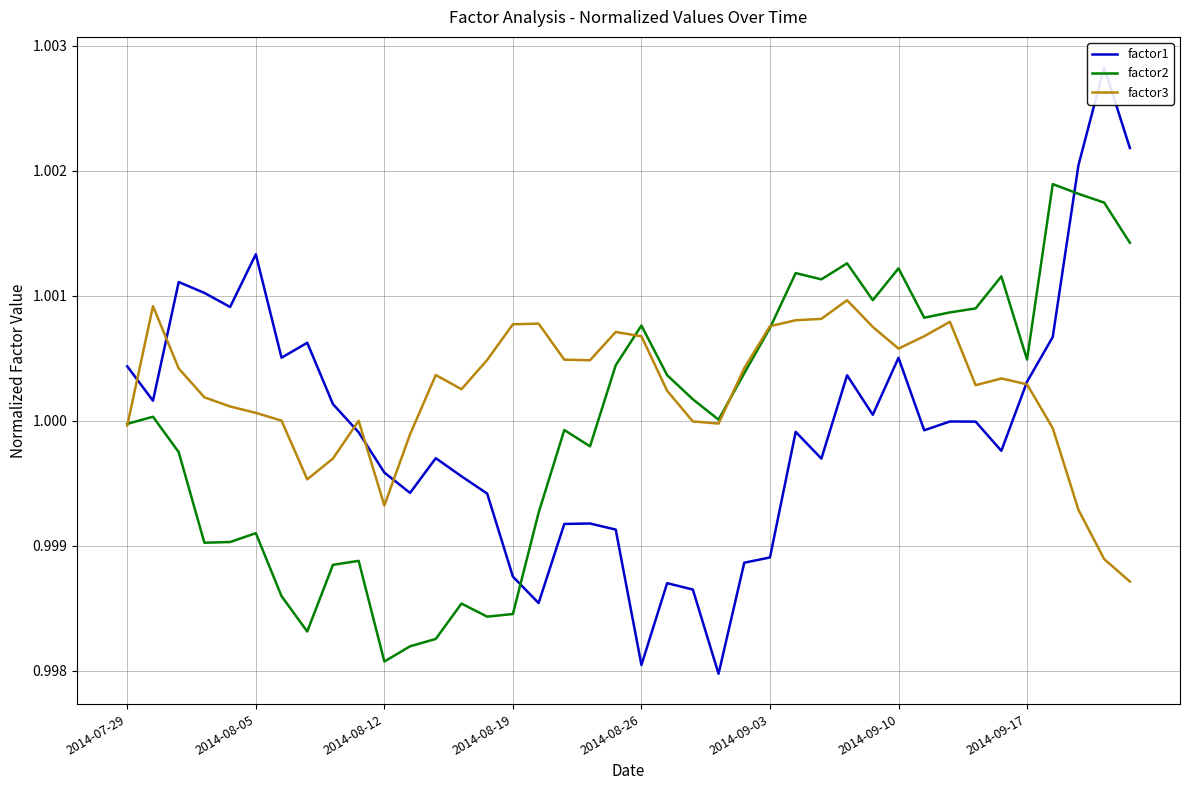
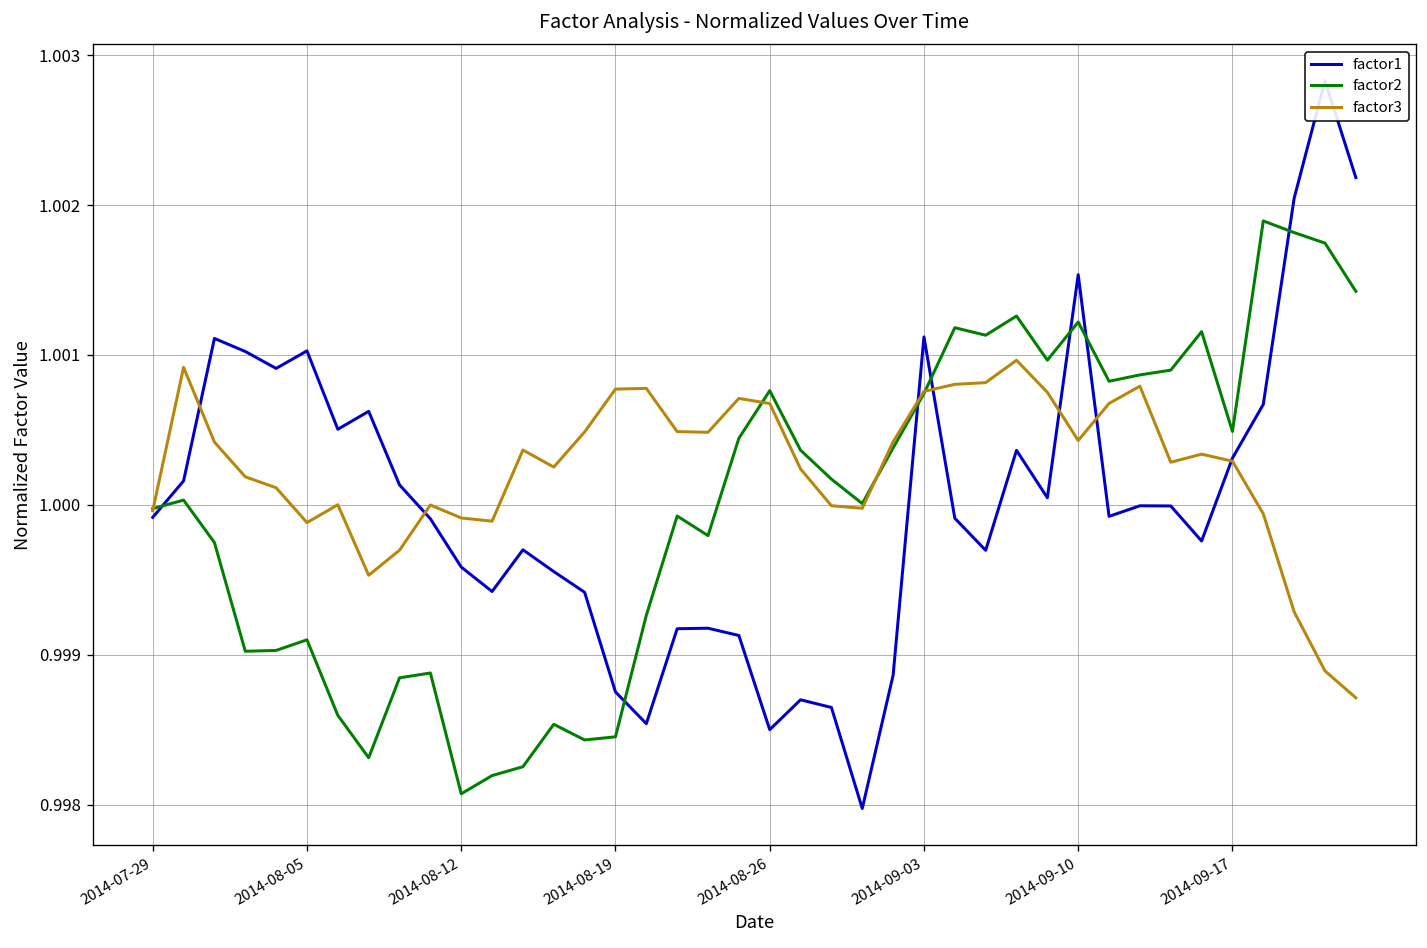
factor1, 2014-07-29: 1.00044 -> 0.99992
factor1, 2014-08-05: 1.00133 -> 1.00103
factor3, 2014-08-05: 1.00006 -> 0.99988
factor3, 2014-08-12: 0.99932 -> 0.99991
factor1, 2014-08-26: 0.99804 -> 0.99850
factor1, 2014-09-03: 0.99891 -> 1.00112
factor1, 2014-09-10: 1.00050 -> 1.00154
factor3, 2014-09-10: 1.00058 -> 1.00043
